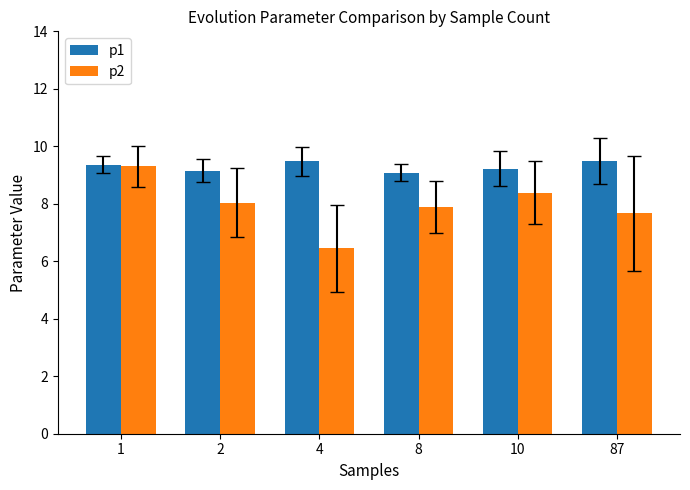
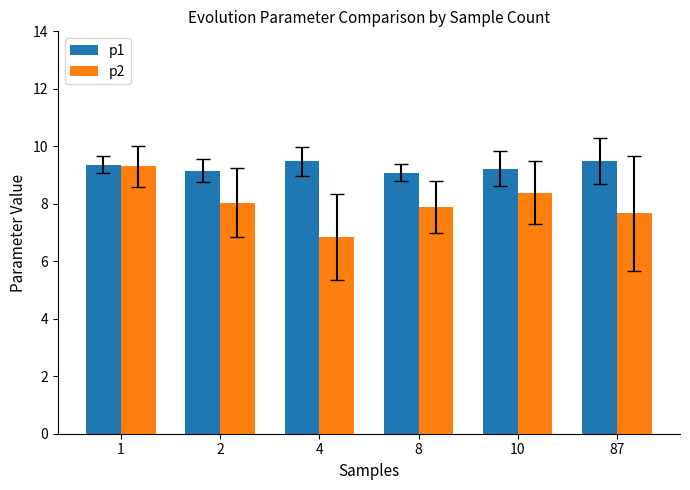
p2, 4: 6.4 -> 6.8
